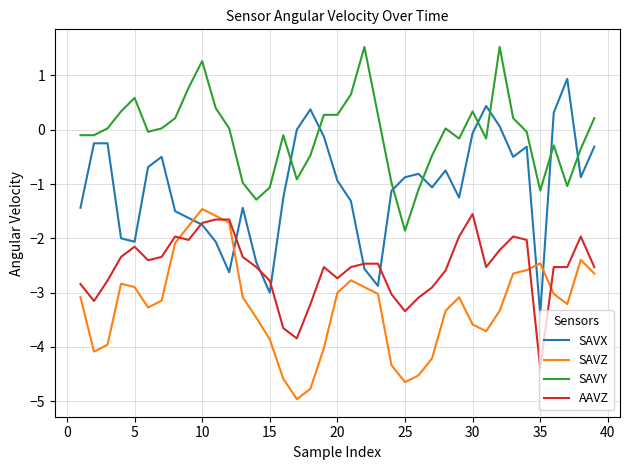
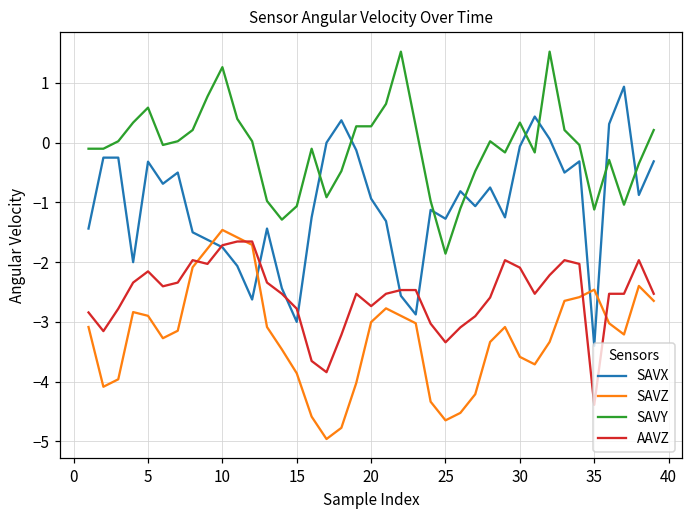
SAVX, 5: -2.1 -> -0.3
SAVX, 25: -0.9 -> -1.3
AAVZ, 30: -1.6 -> -2.1
